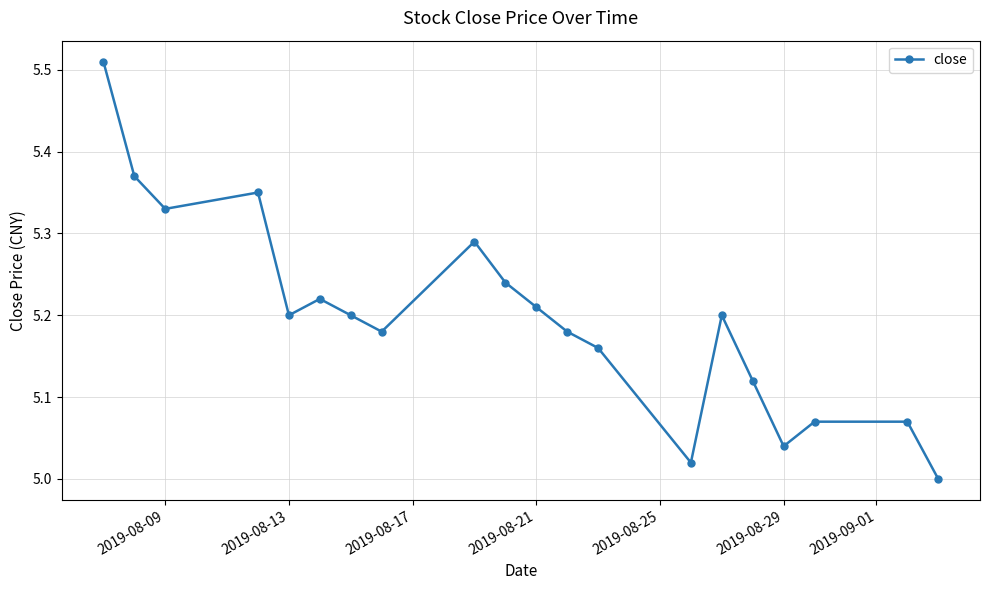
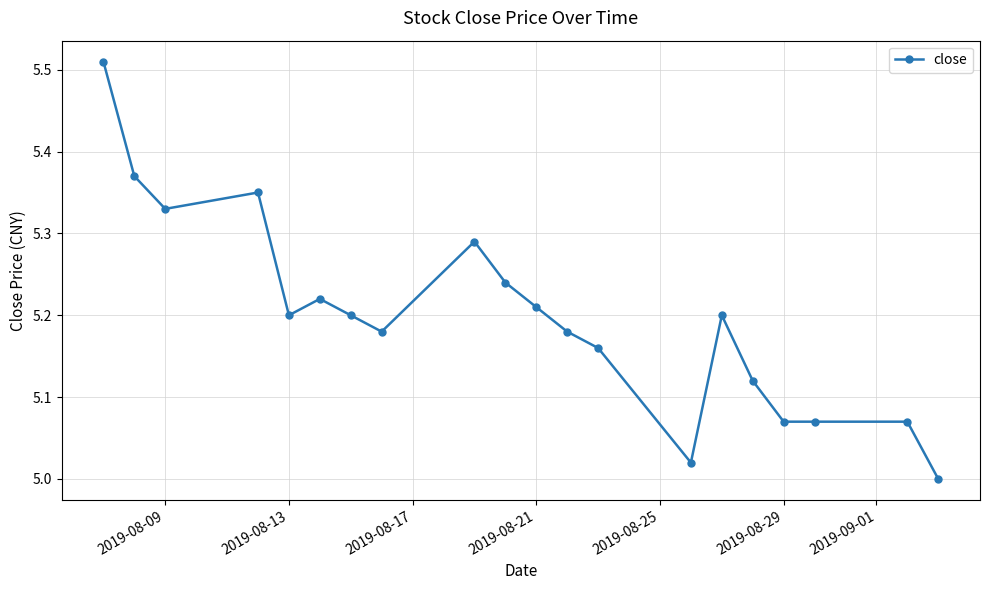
2019-08-29: 5.04 -> 5.07
